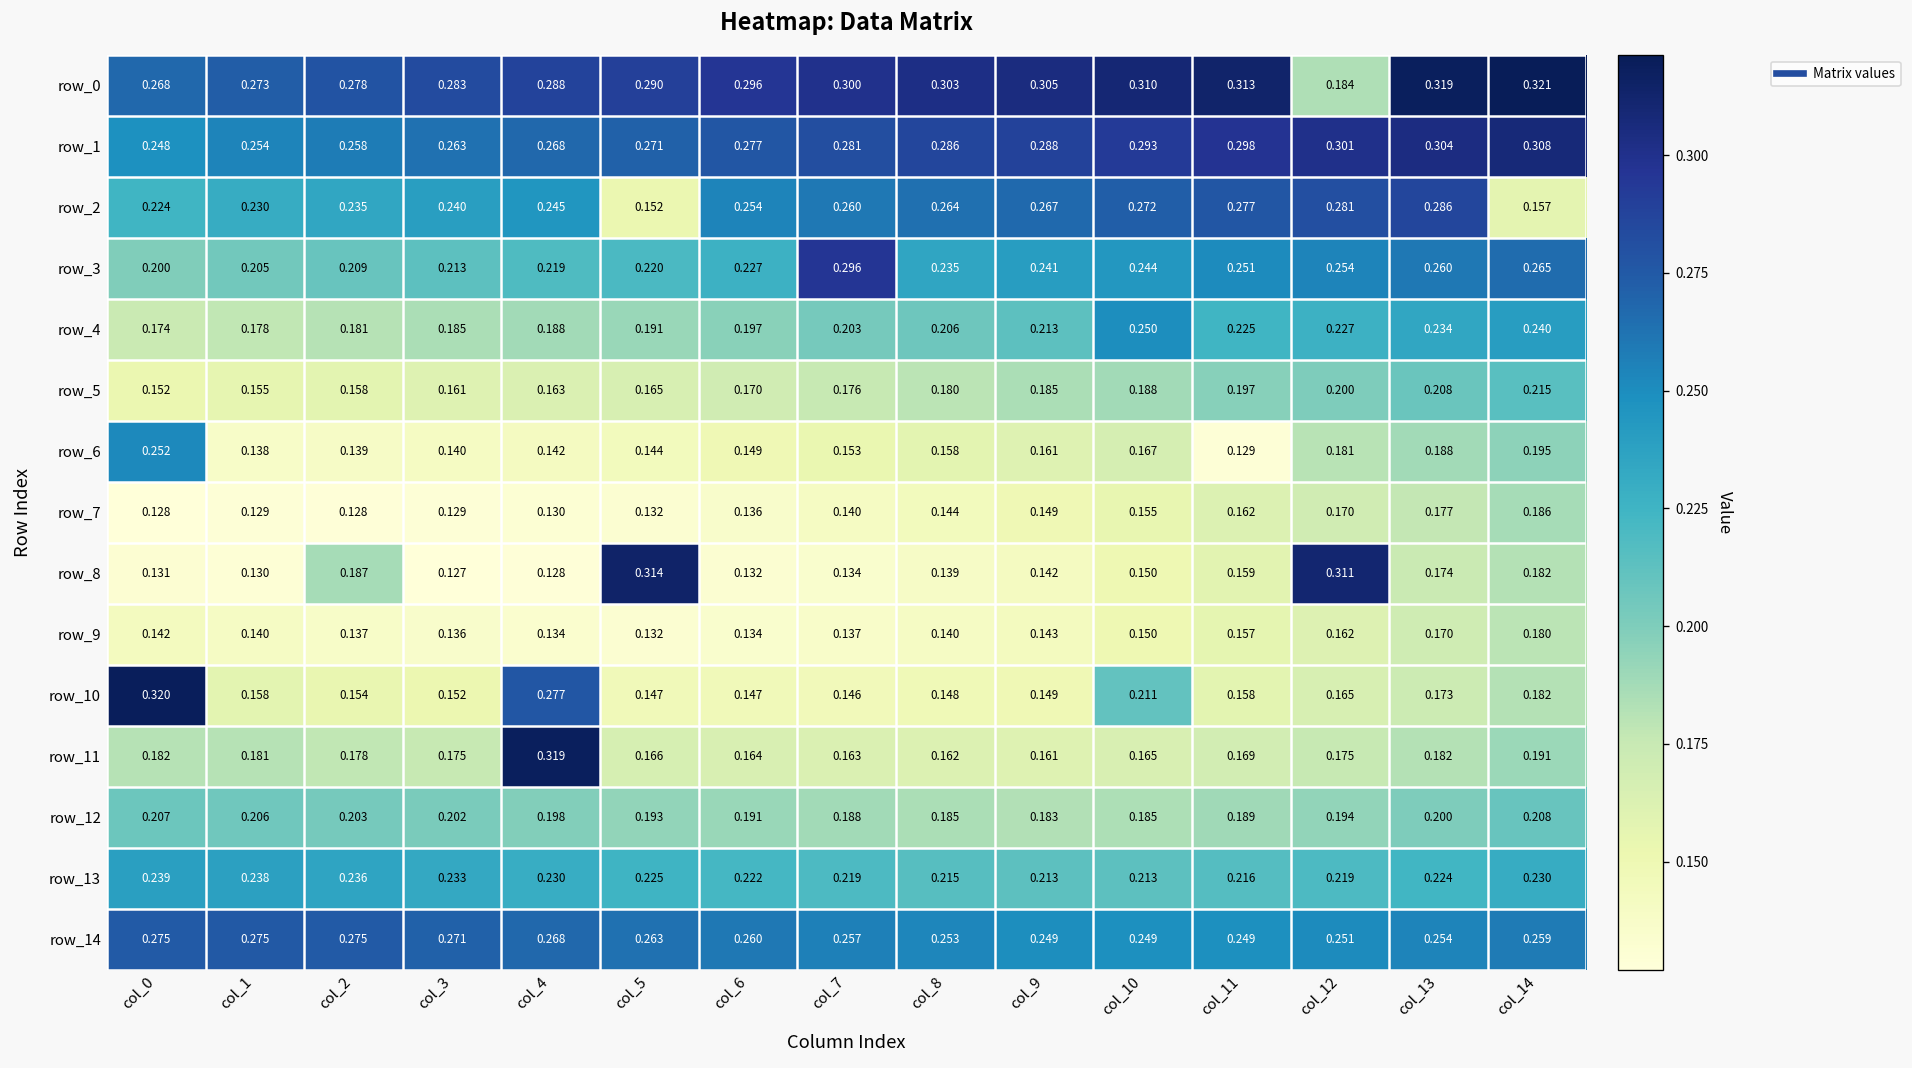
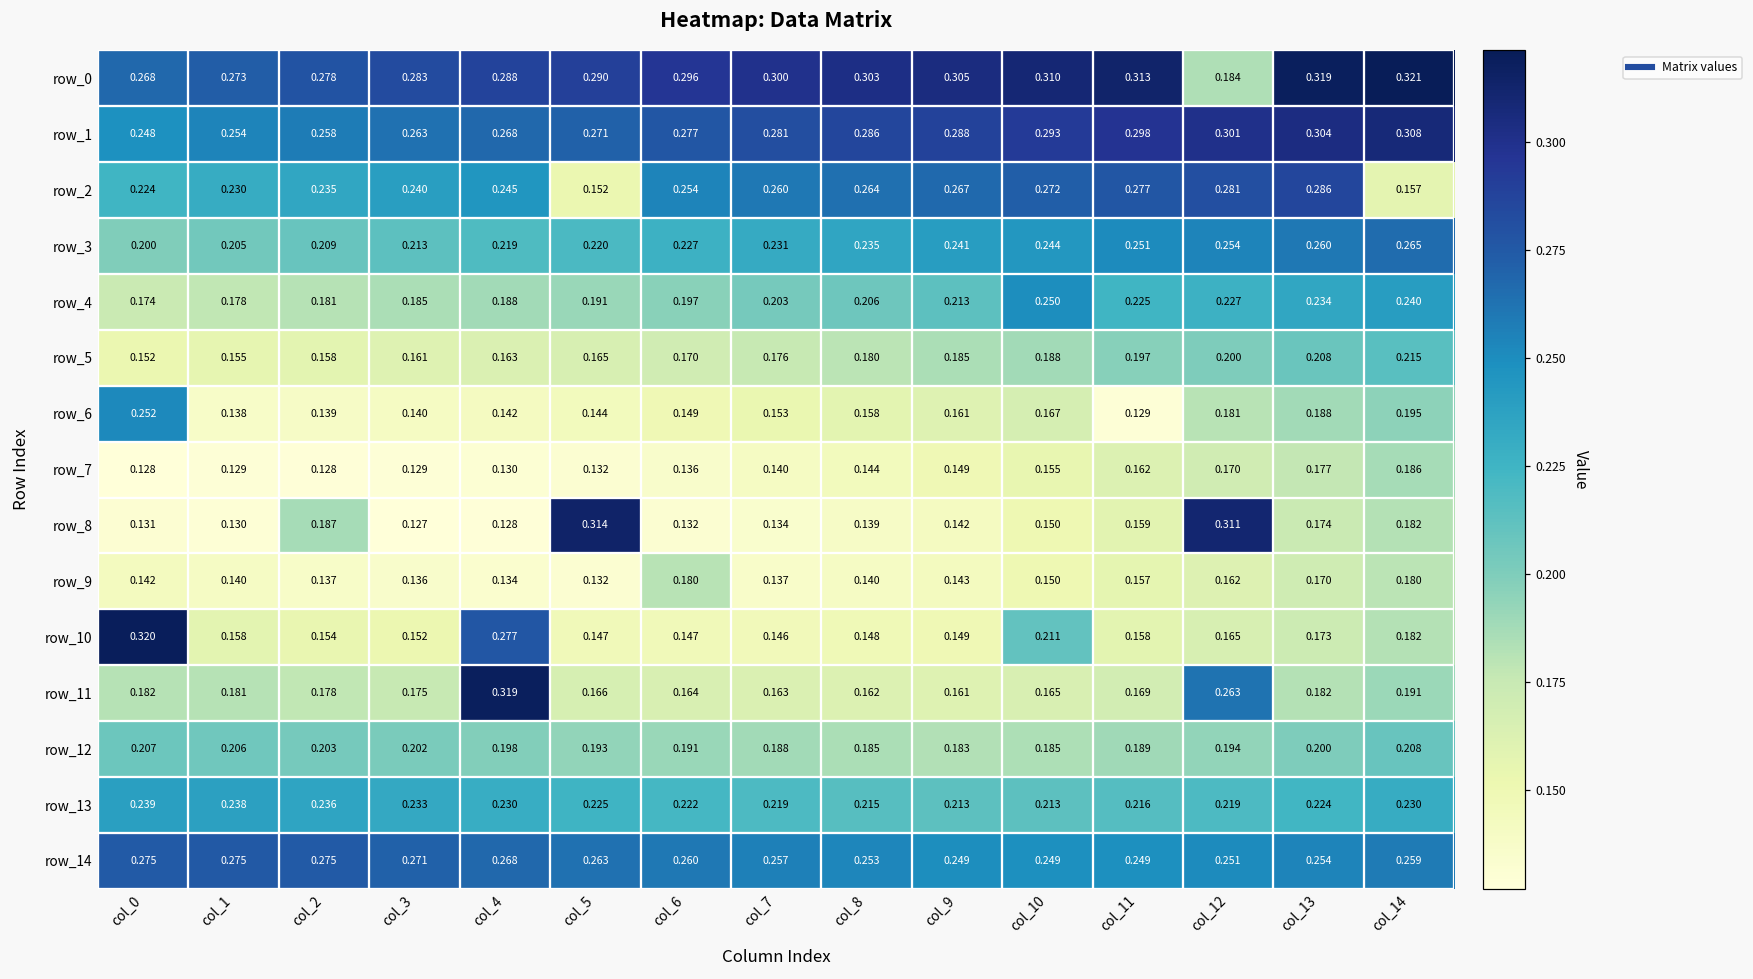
row_3, col_7: 0.296 -> 0.231
row_9, col_6: 0.134 -> 0.180
row_11, col_12: 0.175 -> 0.263
